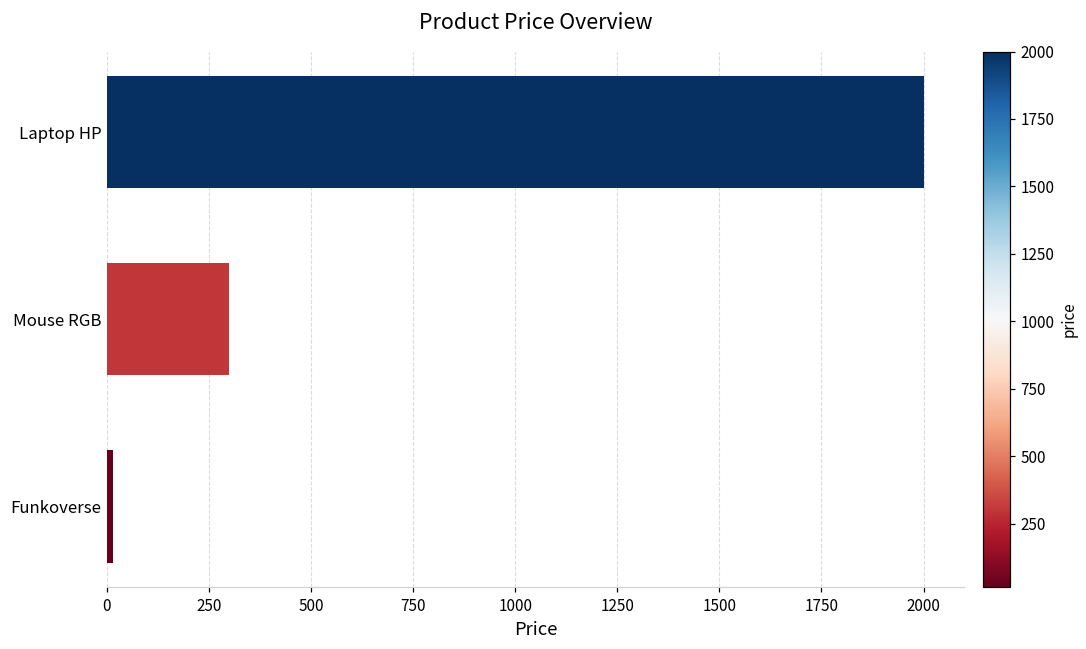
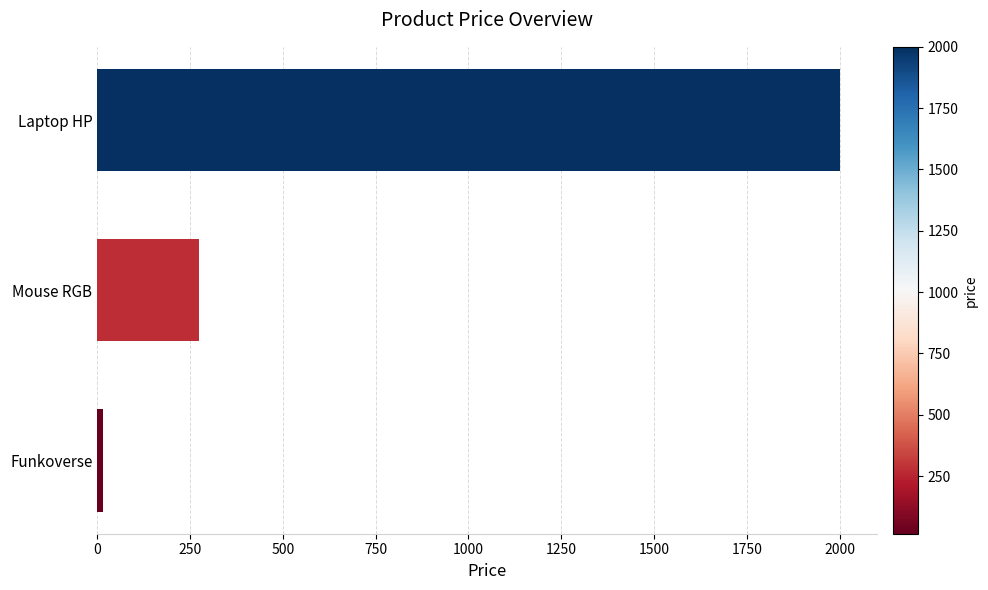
Mouse RGB: 300 -> 270
